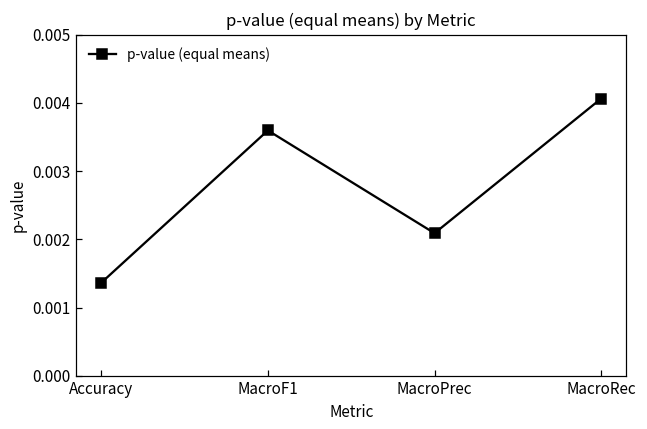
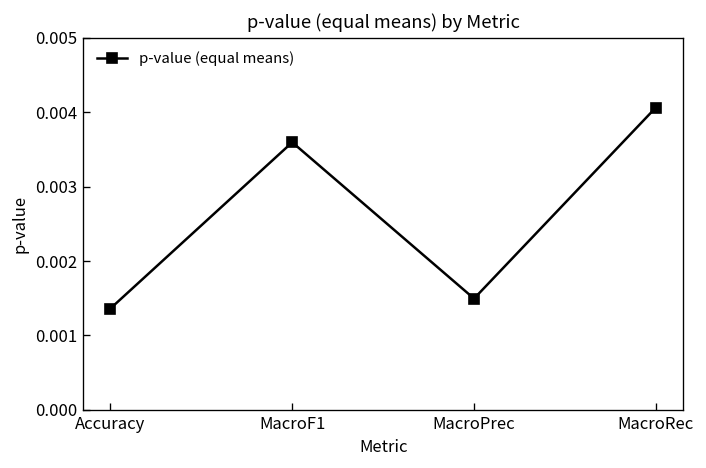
MacroPrec: 0.0021 -> 0.0015
